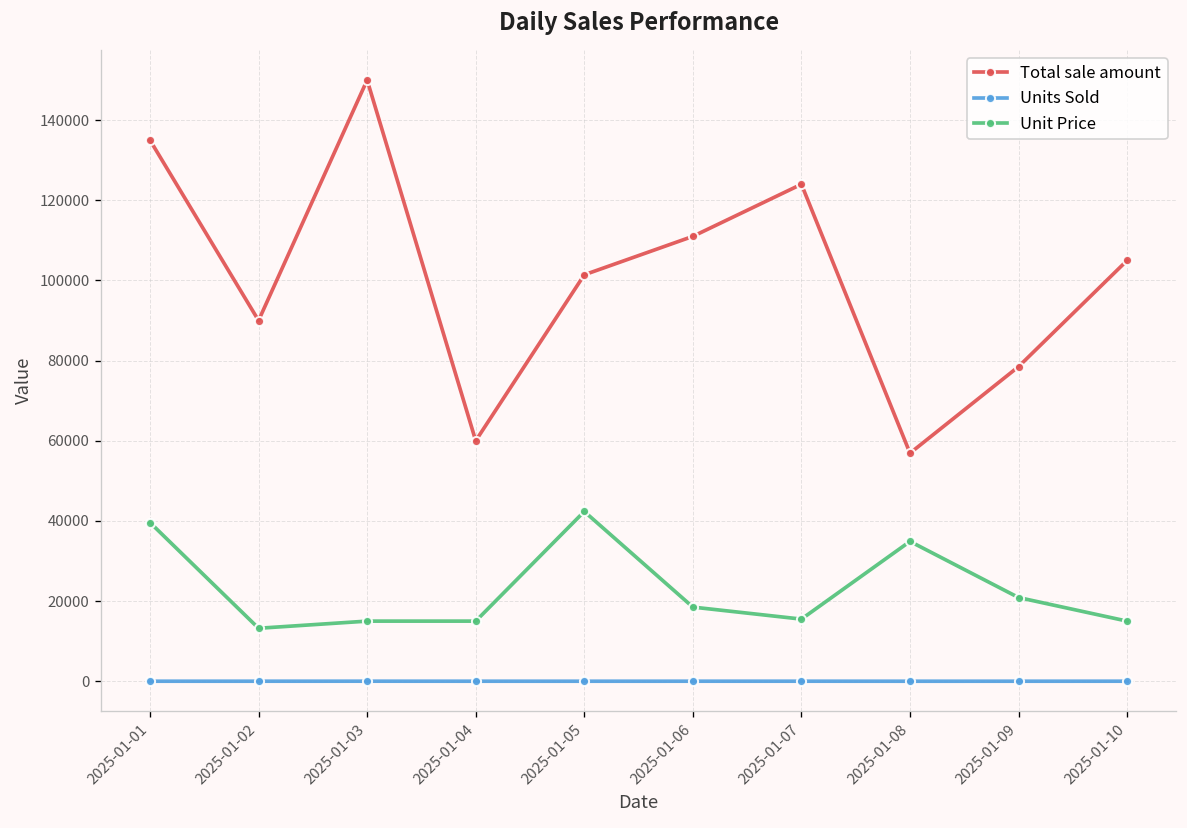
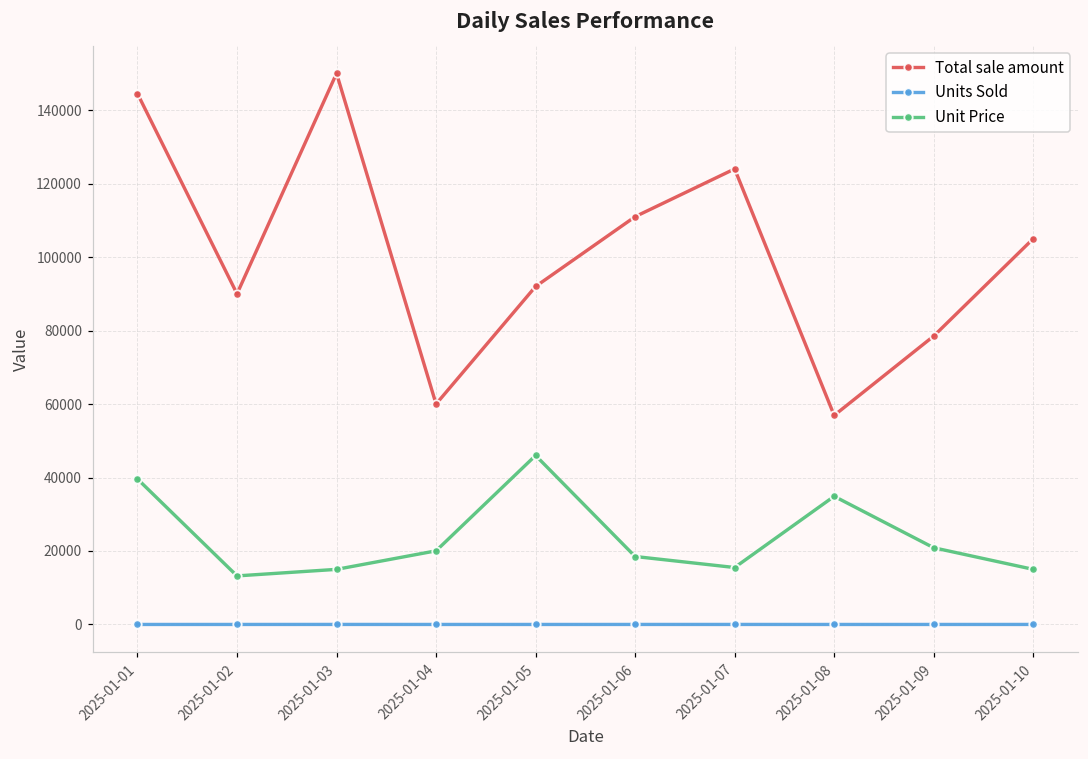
Total sale amount, 2025-01-01: 135000 -> 144000
Unit Price, 2025-01-04: 15000 -> 20000
Total sale amount, 2025-01-05: 101000 -> 92000
Unit Price, 2025-01-05: 42000 -> 46000
